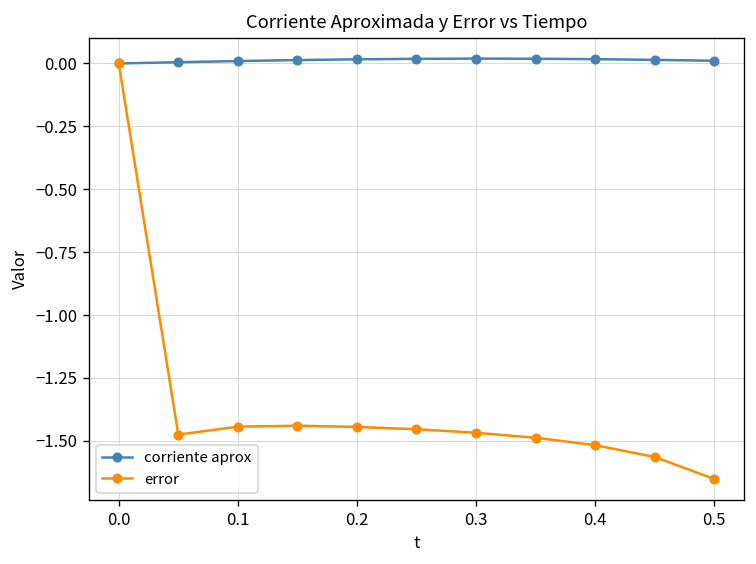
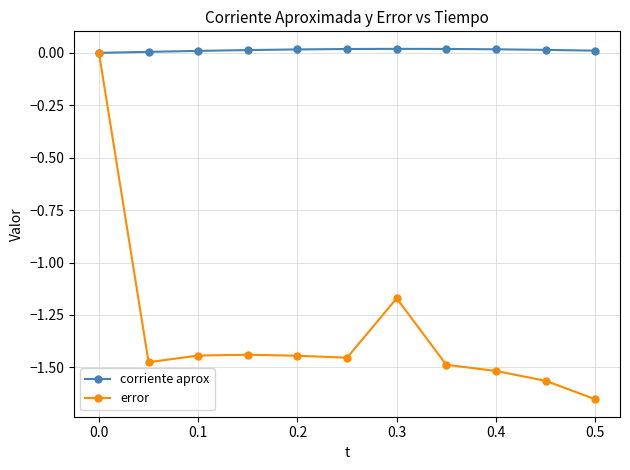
error, 0.3: -1.47 -> -1.17
